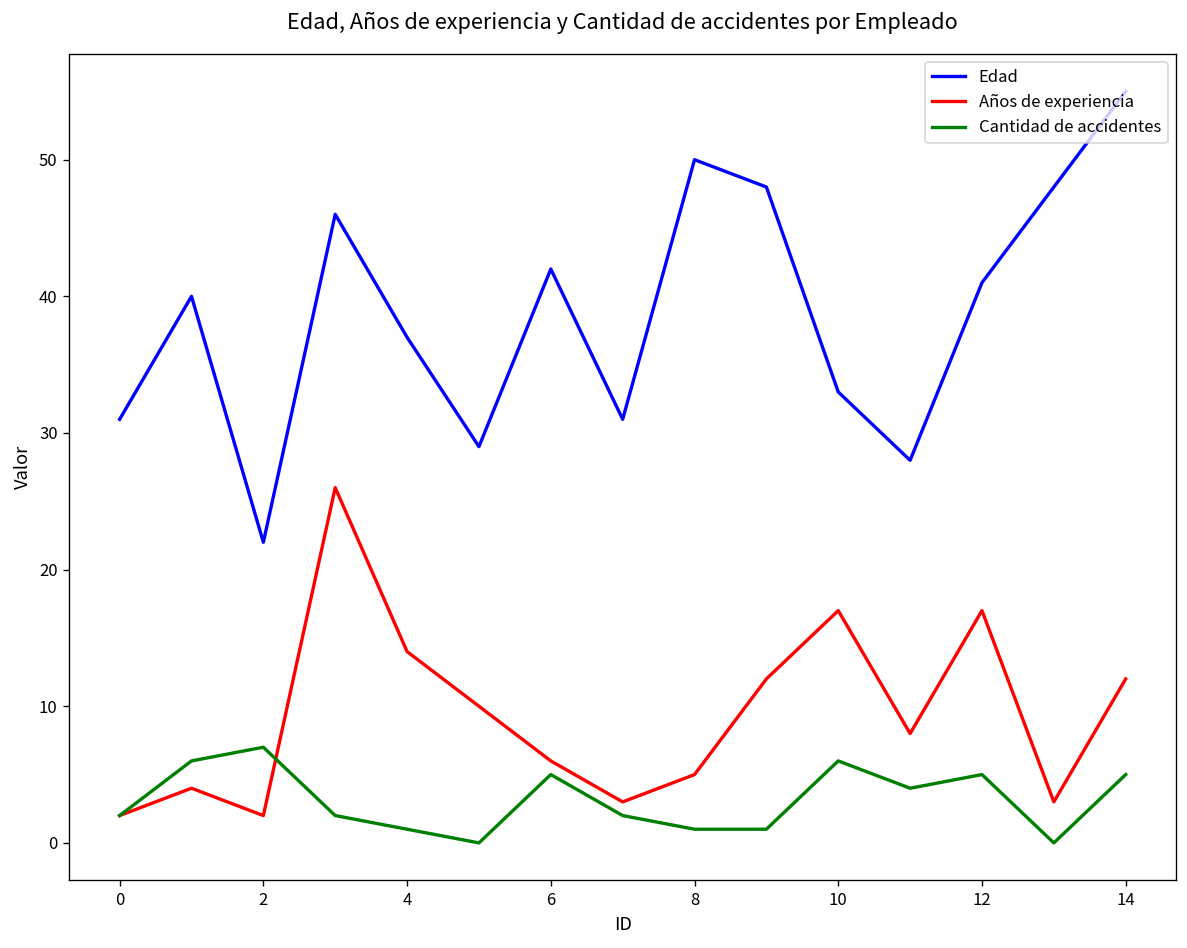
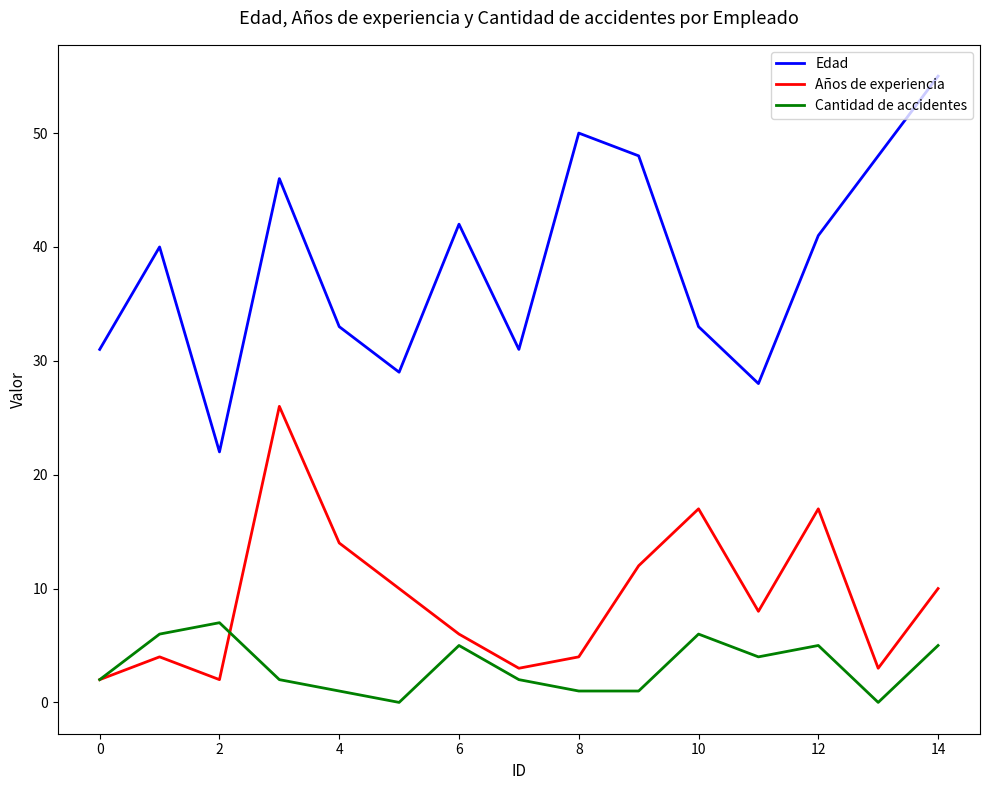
Edad, 4: 37 -> 33
Años de experiencia, 8: 5 -> 4
Años de experiencia, 14: 12 -> 10
